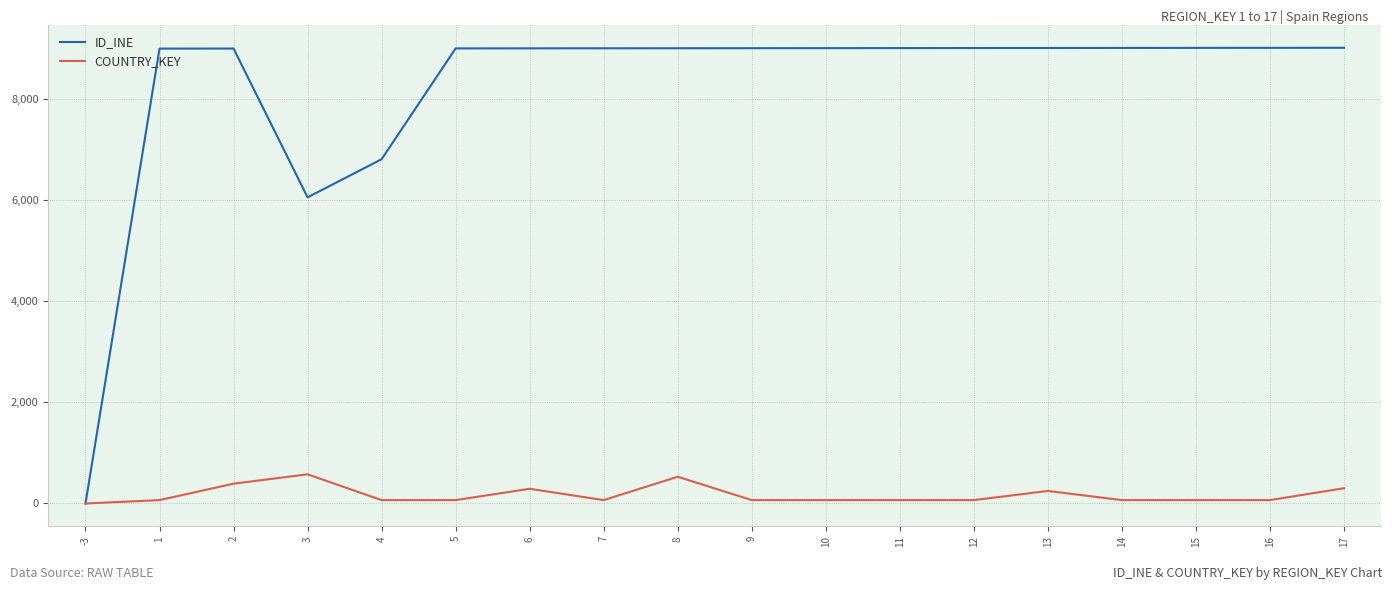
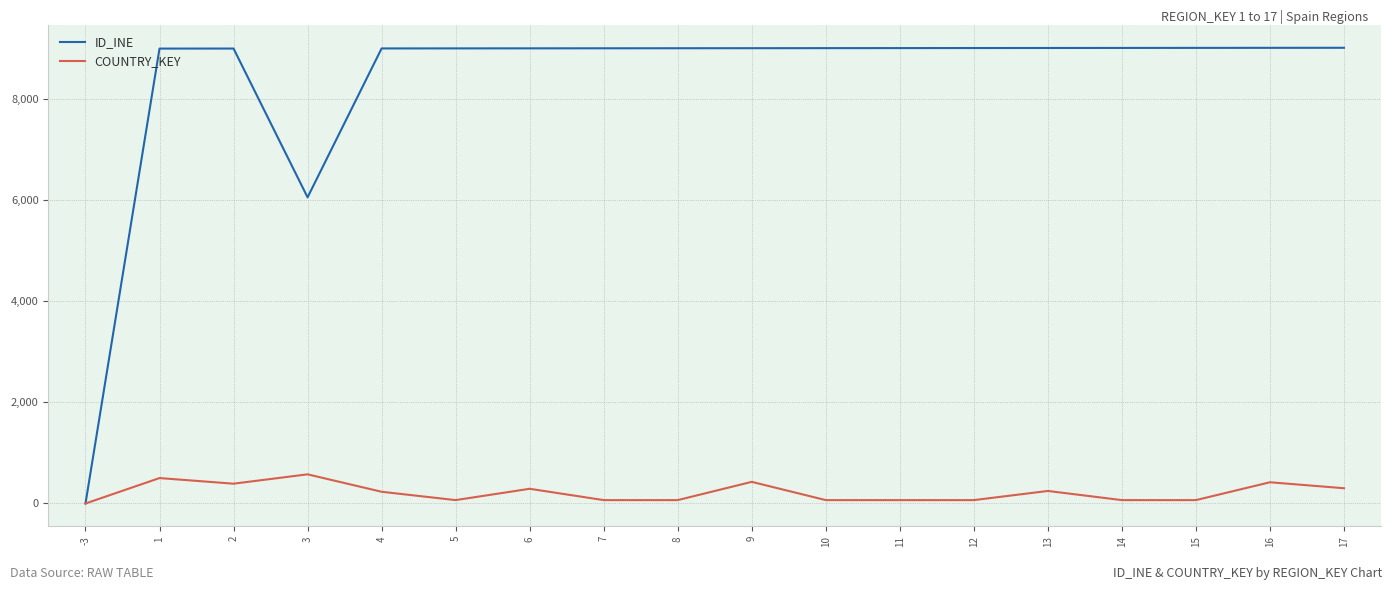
COUNTRY_KEY, 1: 100 -> 500
ID_INE, 4: 6,800 -> 9,000
COUNTRY_KEY, 4: 100 -> 200
COUNTRY_KEY, 8: 500 -> 100
COUNTRY_KEY, 9: 100 -> 400
COUNTRY_KEY, 16: 100 -> 400
